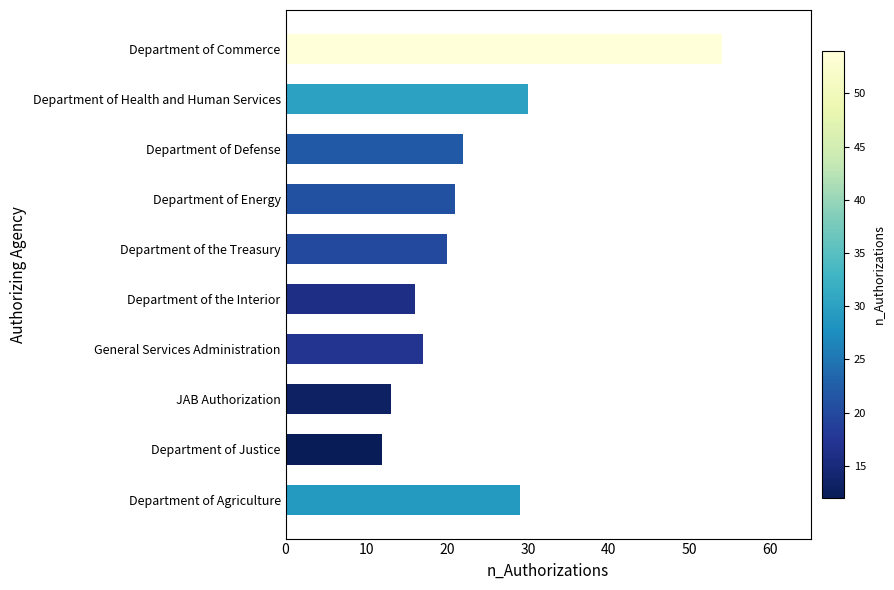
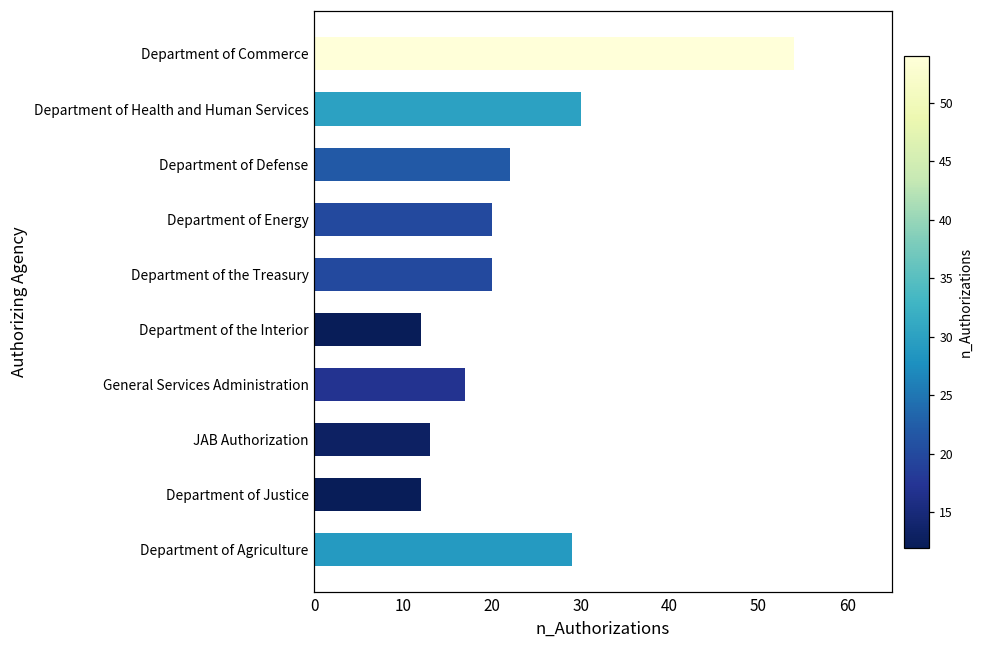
Department of Energy: 21 -> 20
Department of the Interior: 16 -> 12
